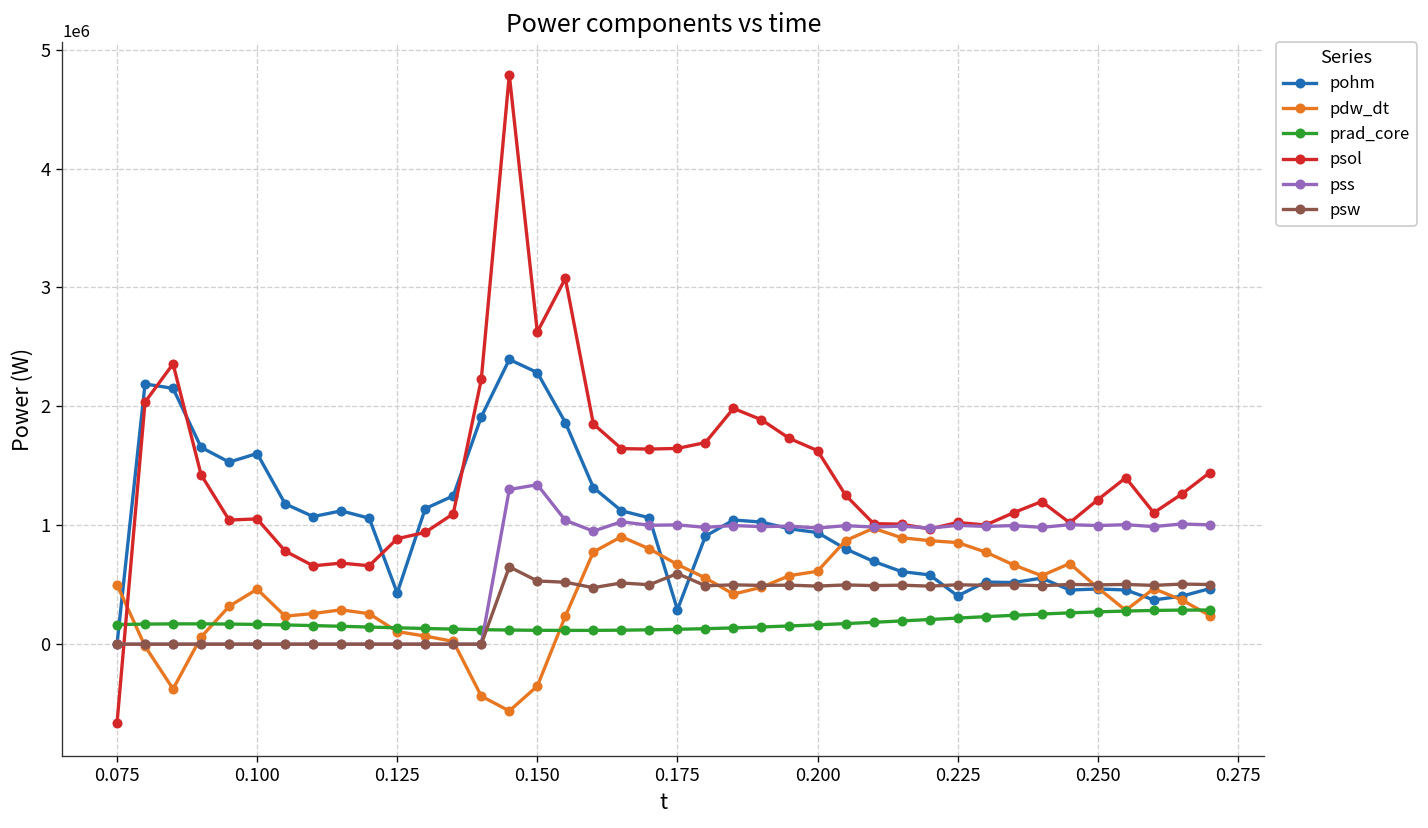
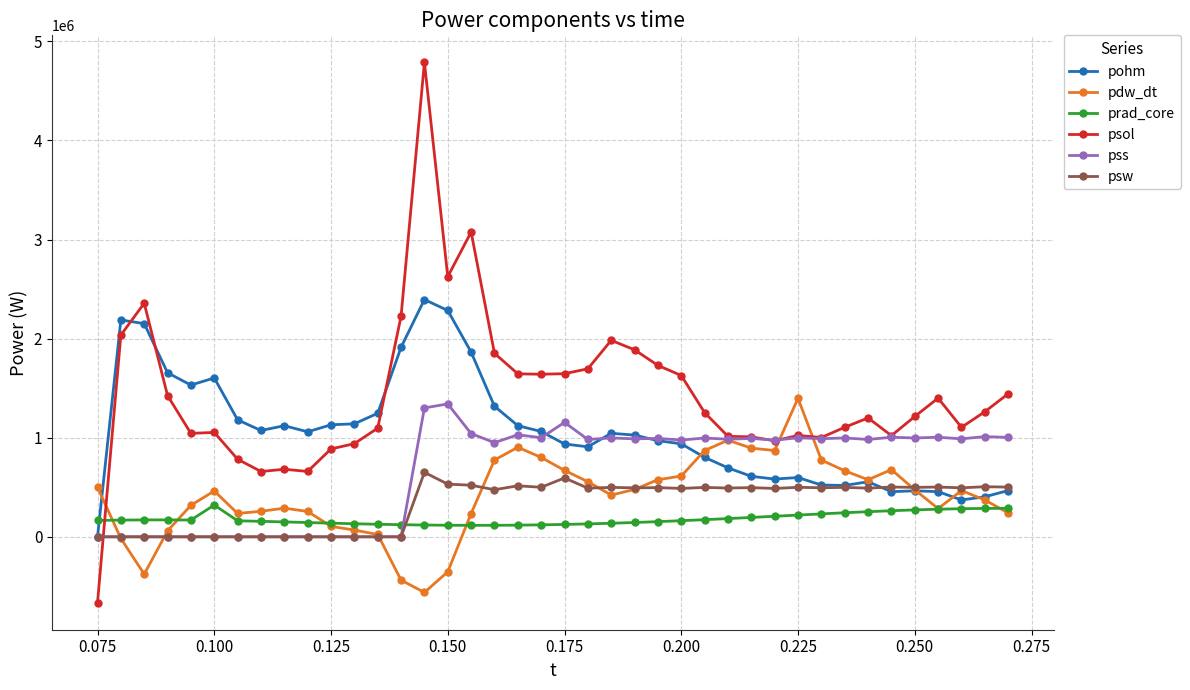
prad_core, 0.100: 200000 -> 300000
pohm, 0.125: 400000 -> 1100000
pohm, 0.175: 300000 -> 900000
pss, 0.175: 1000000 -> 1200000
pohm, 0.225: 400000 -> 600000
pdw_dt, 0.225: 900000 -> 1400000
